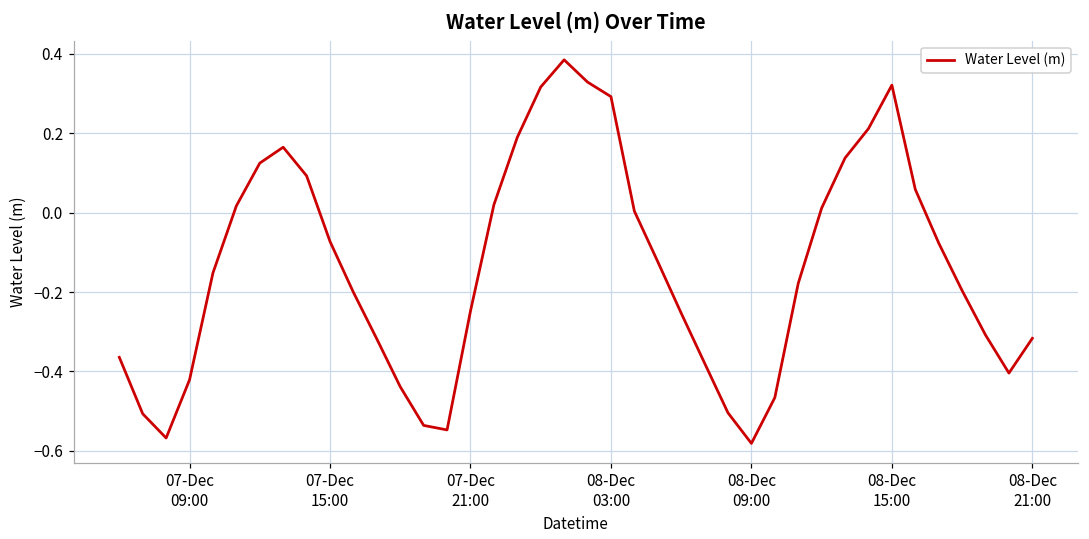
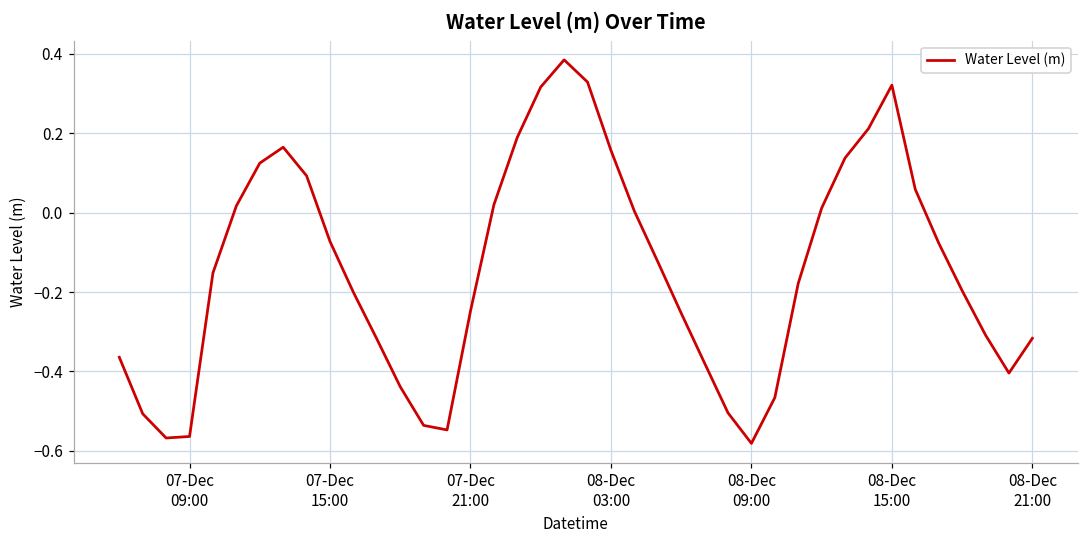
07-Dec 09:00: -0.42 -> -0.56
08-Dec 03:00: 0.29 -> 0.16
